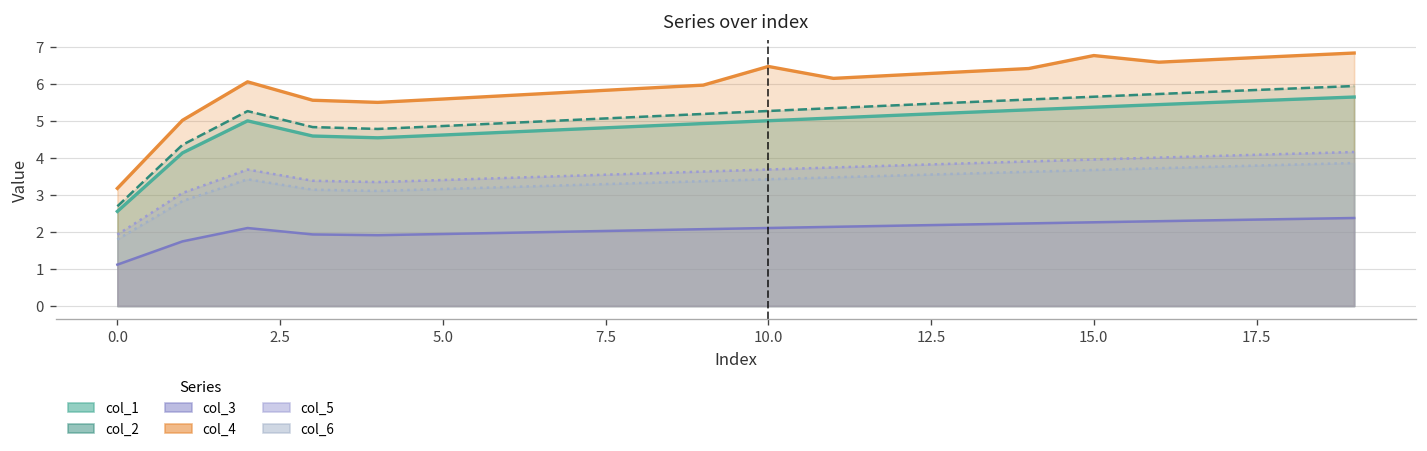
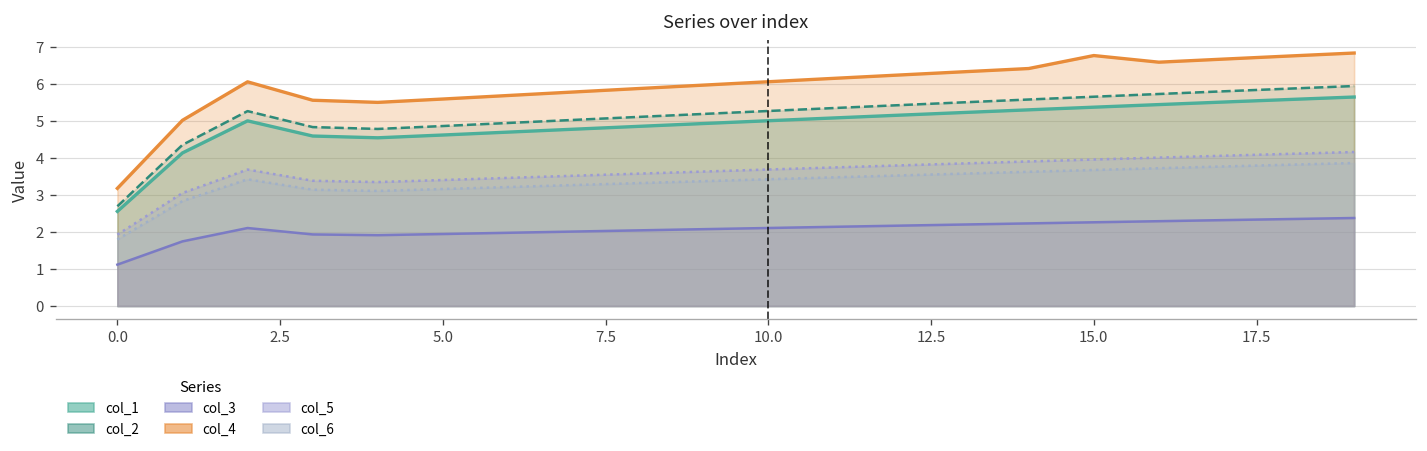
col_4, 10.0: 6.5 -> 6.1
